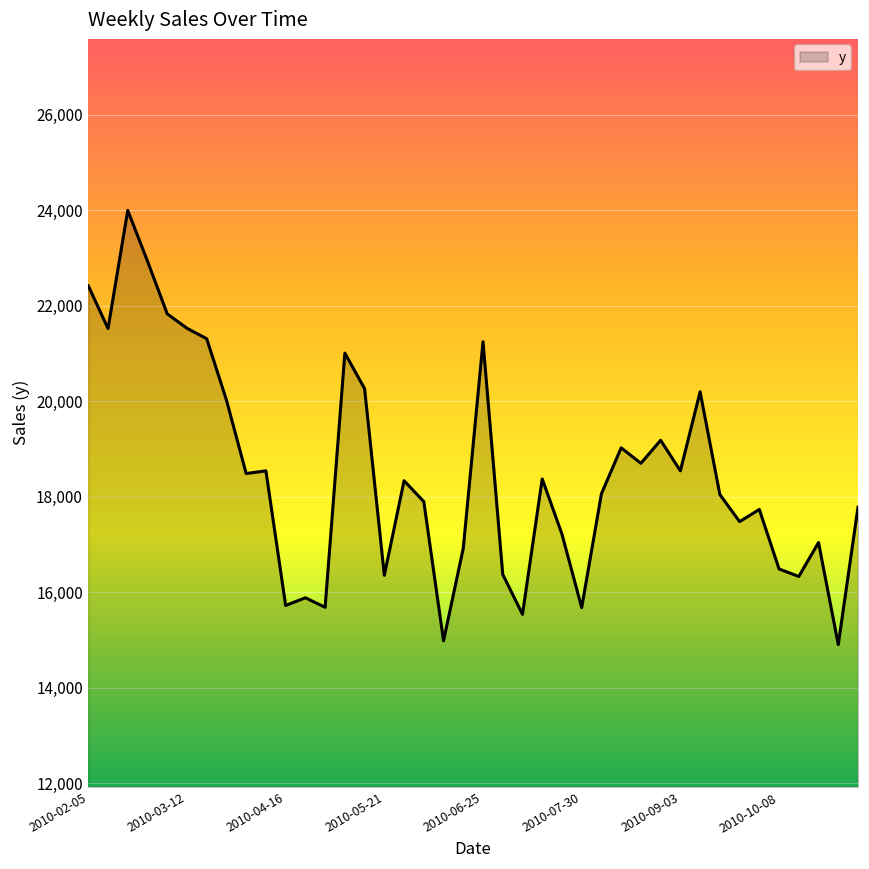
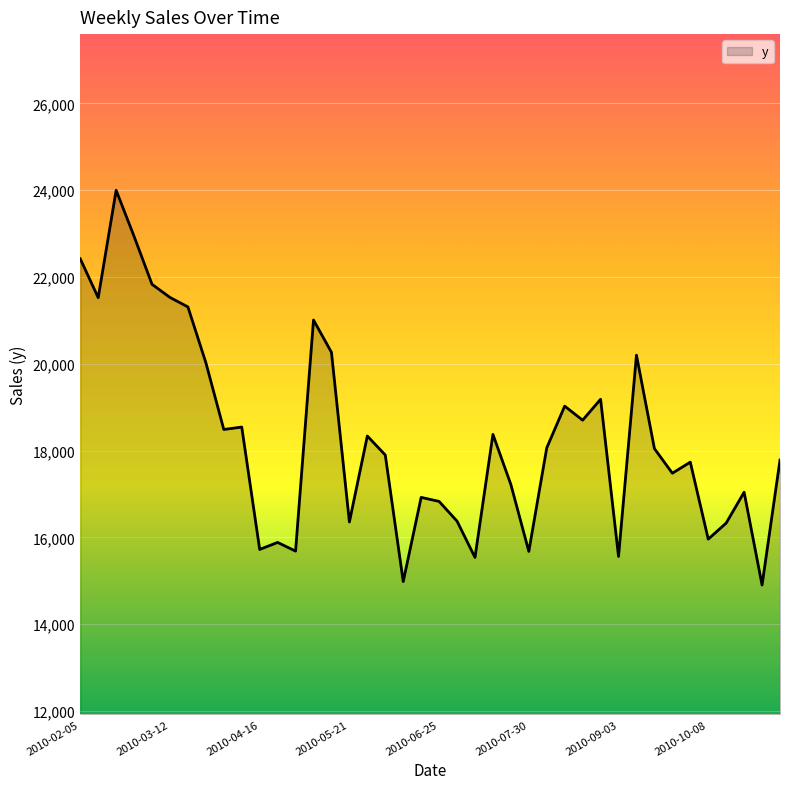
2010-06-25: 21,200 -> 16,800
2010-09-03: 18,500 -> 15,600
2010-10-08: 16,500 -> 16,000
